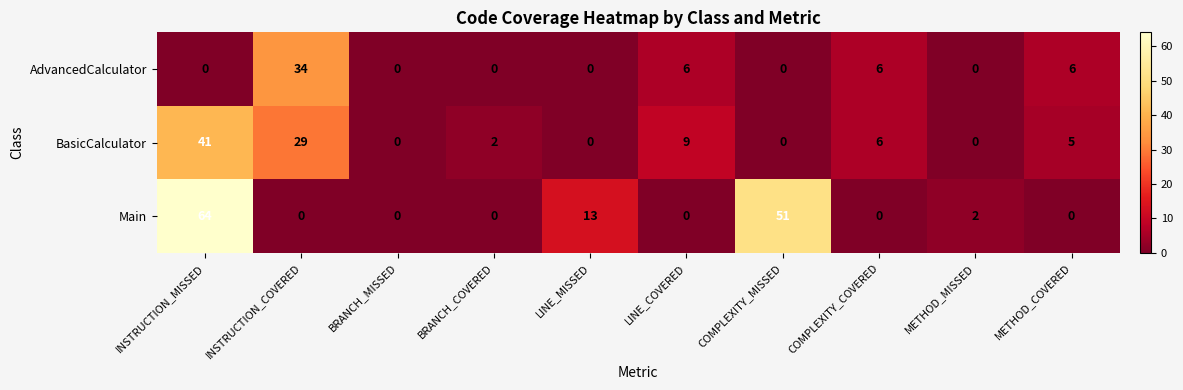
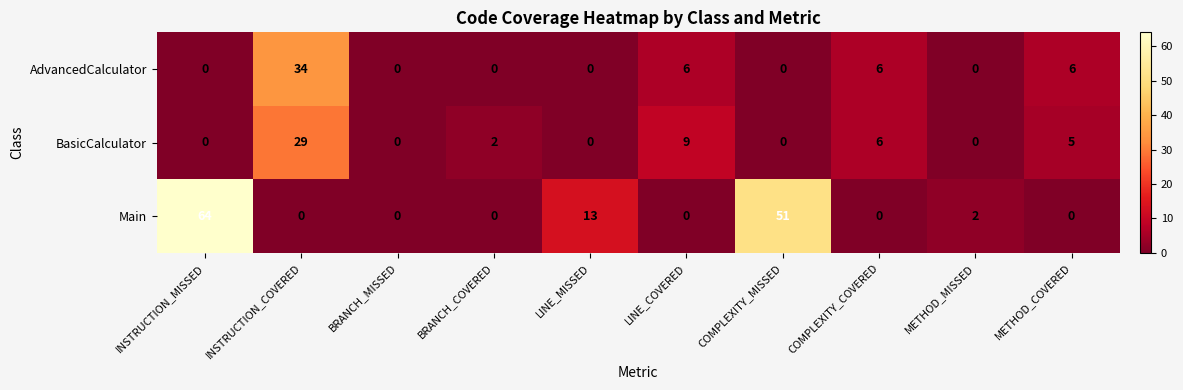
BasicCalculator, INSTRUCTION_MISSED: 41 -> 0
